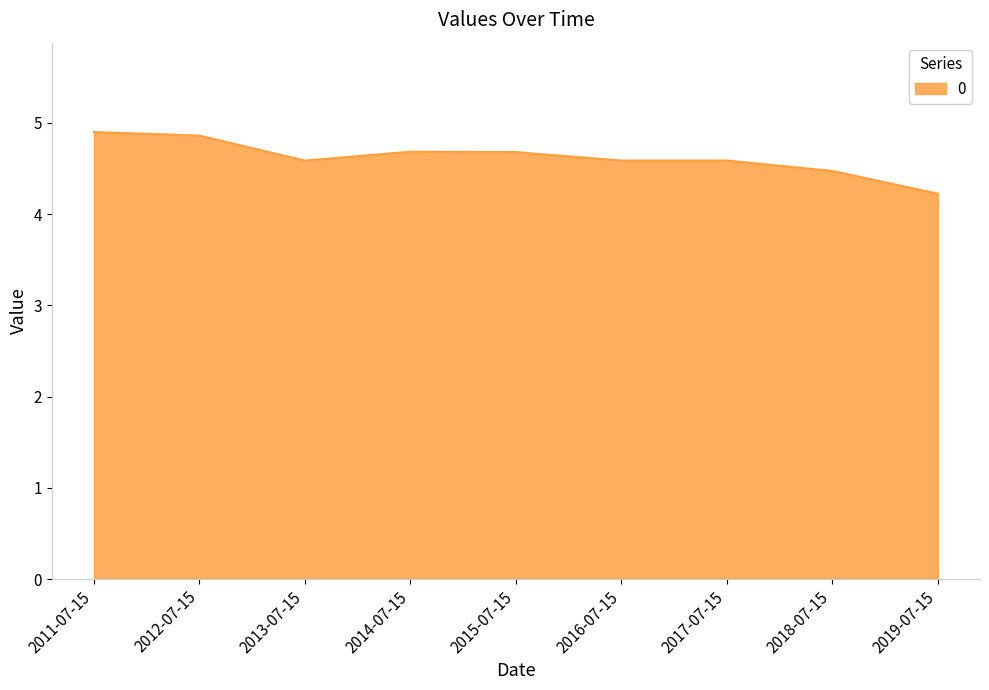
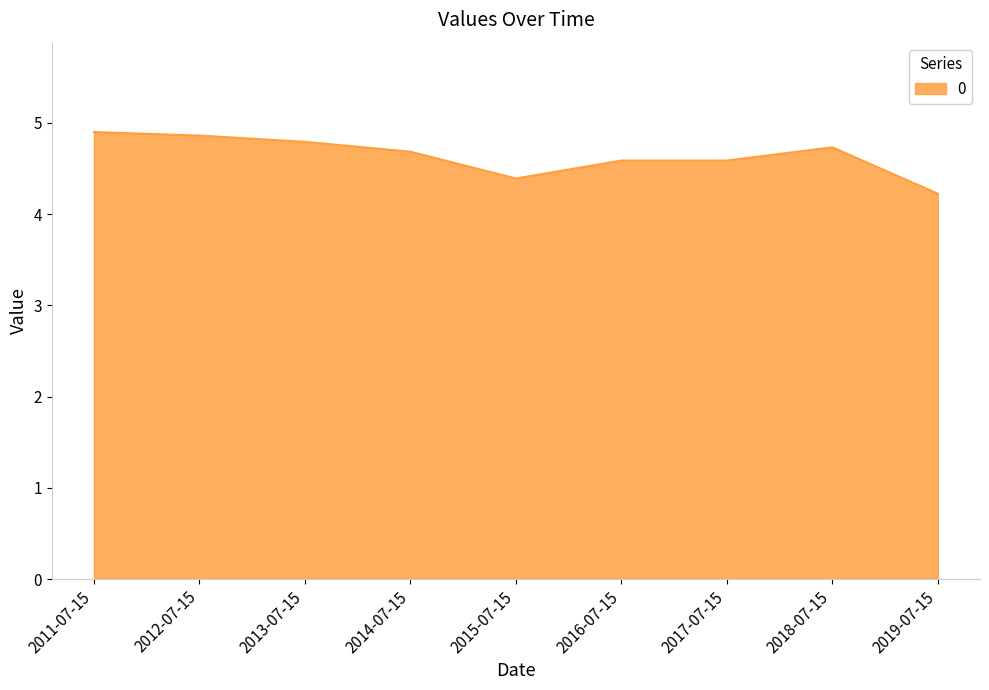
2013-07-15: 4.6 -> 4.8
2015-07-15: 4.7 -> 4.4
2018-07-15: 4.5 -> 4.7
